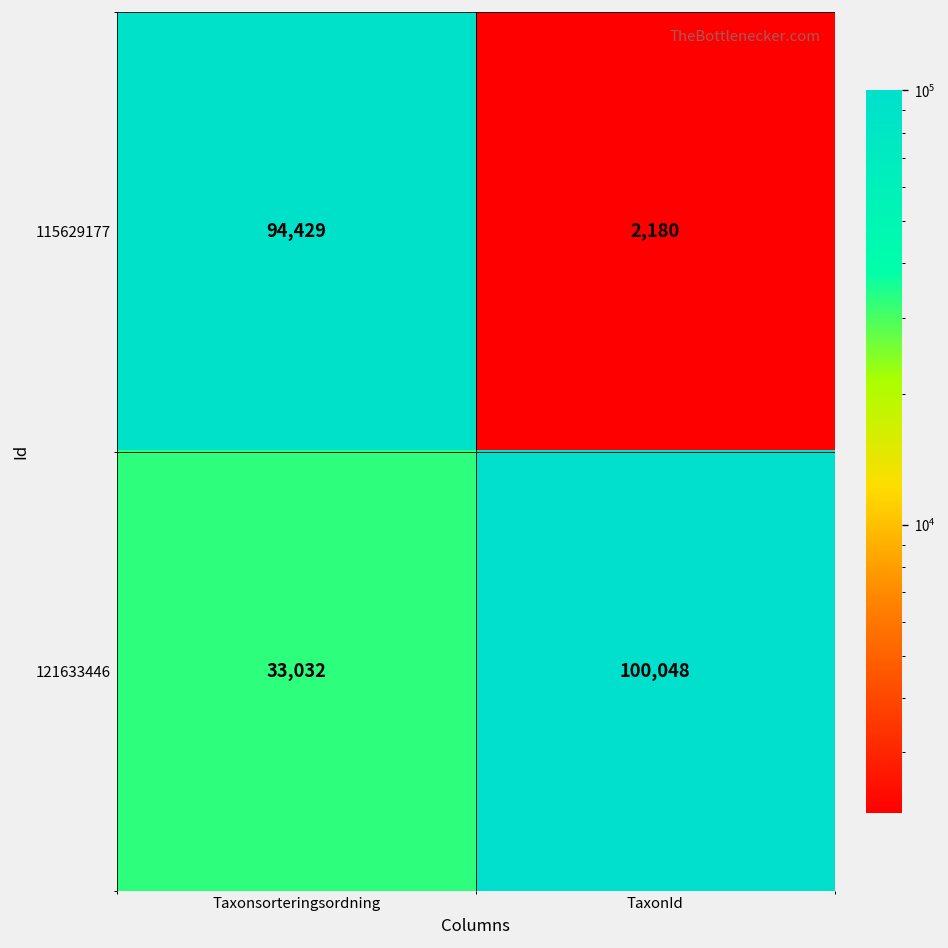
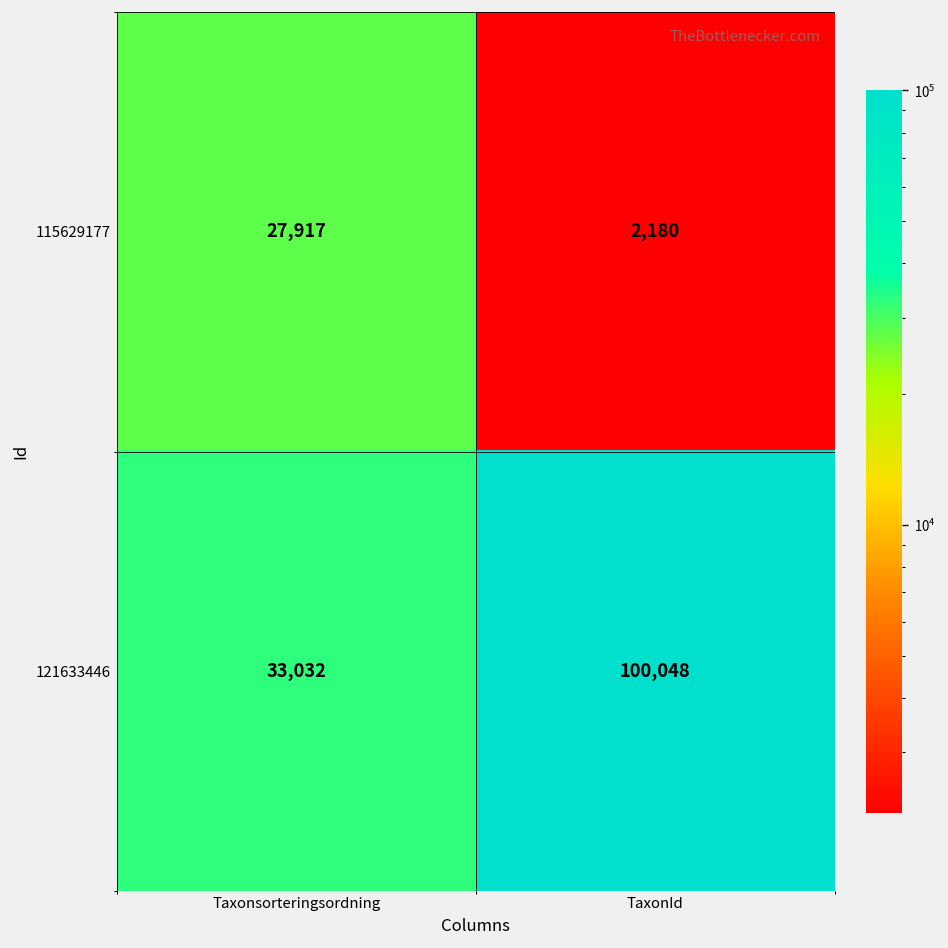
115629177, Taxonsorteringsordning: 94,429 -> 27,917
